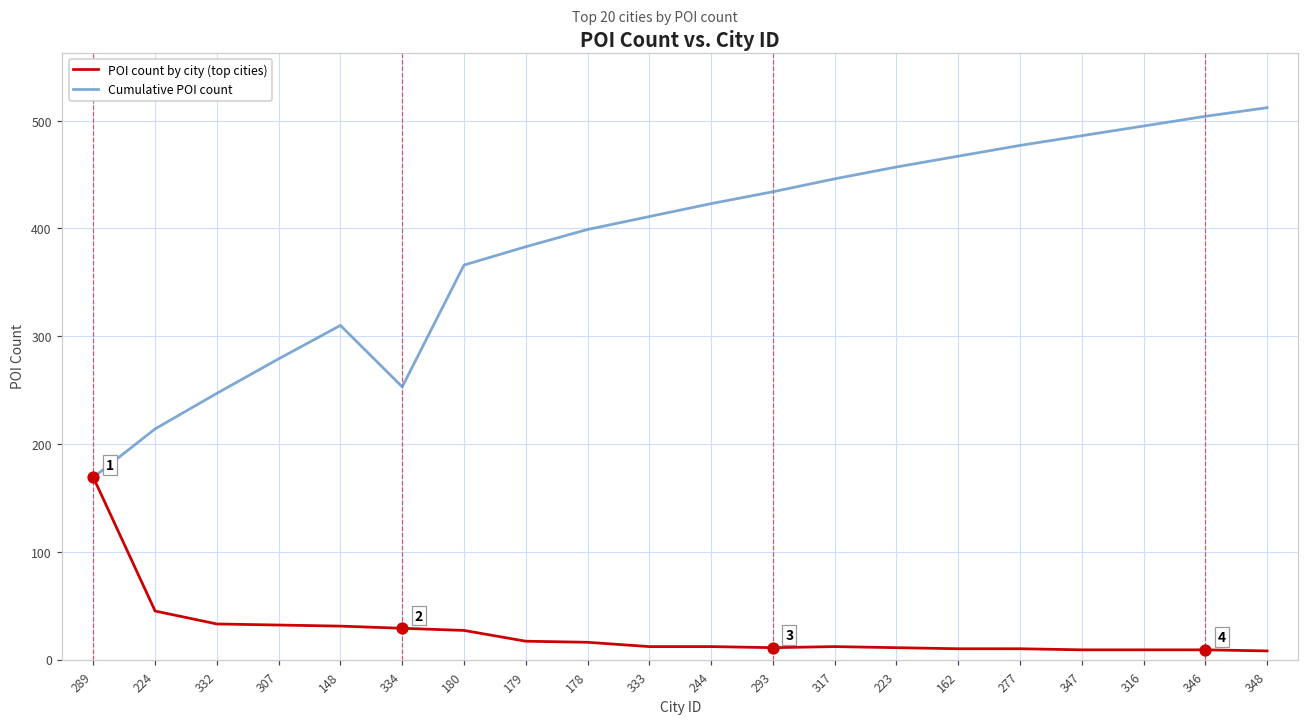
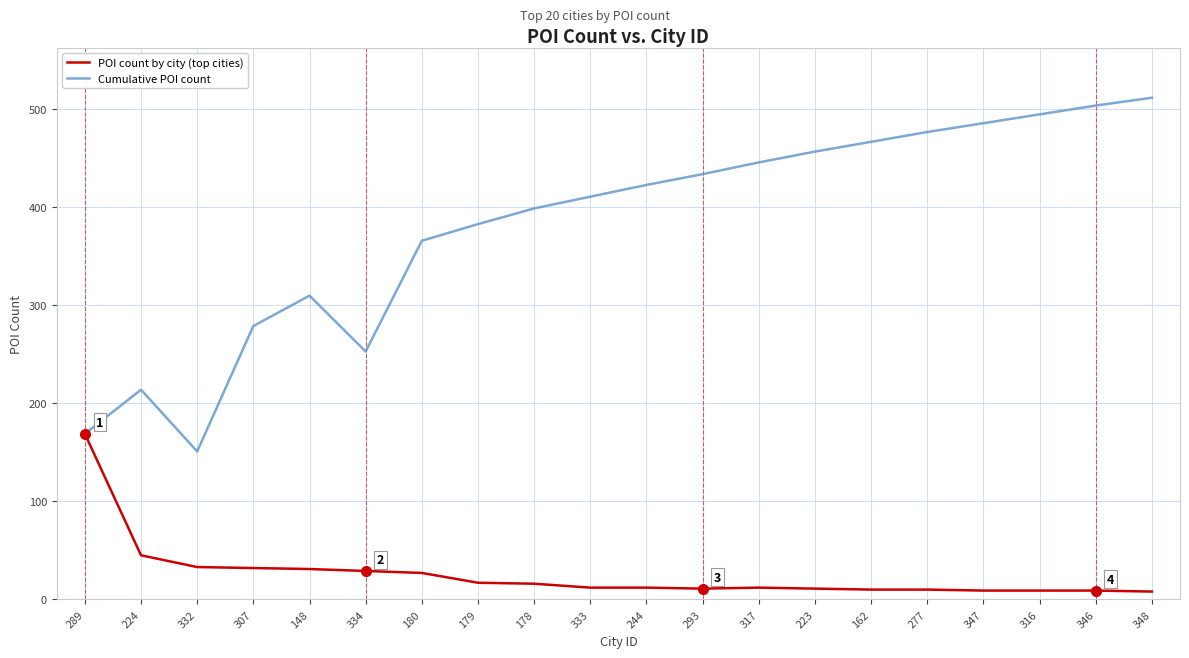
Cumulative POI count, 332: 250 -> 150
